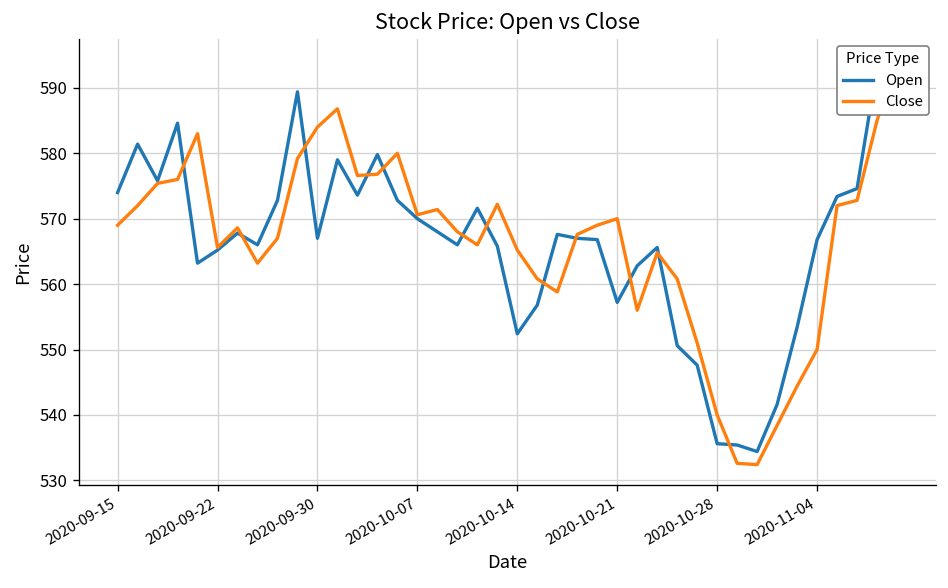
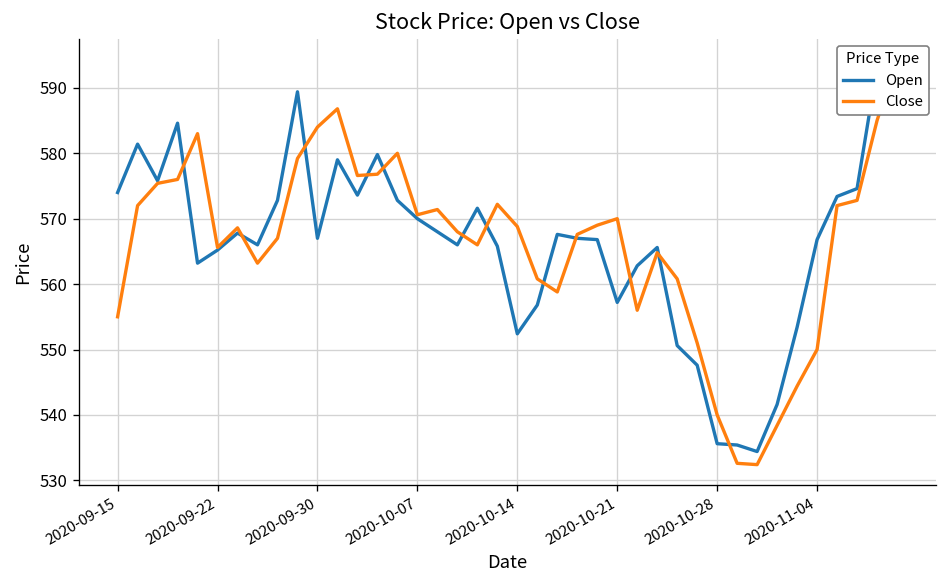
Close, 2020-09-15: 569 -> 555
Close, 2020-10-14: 565 -> 569
